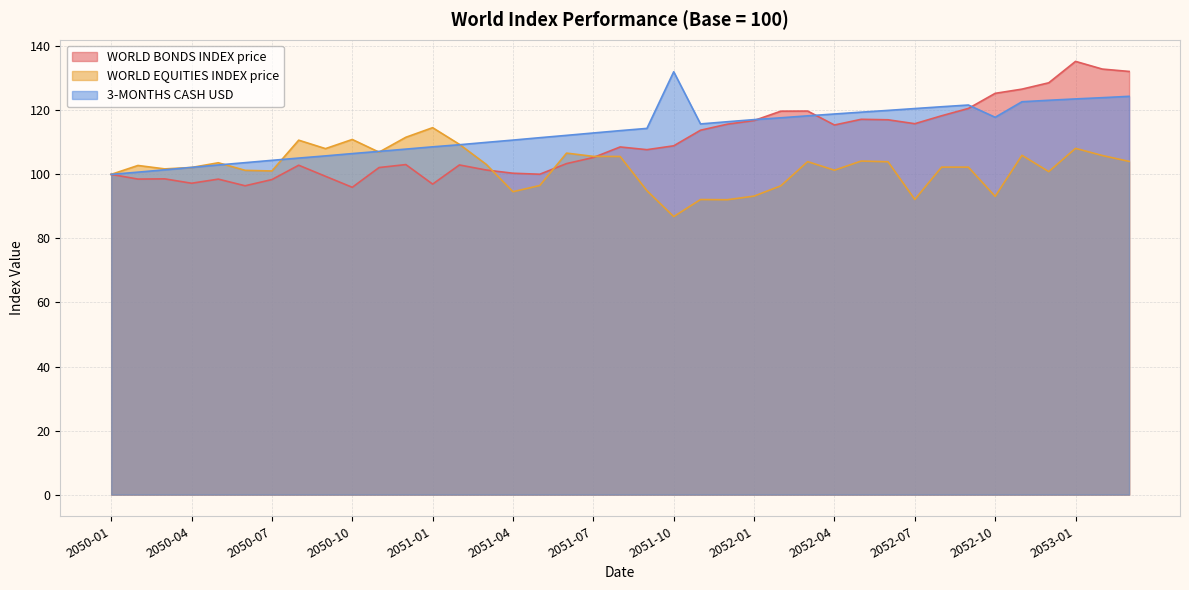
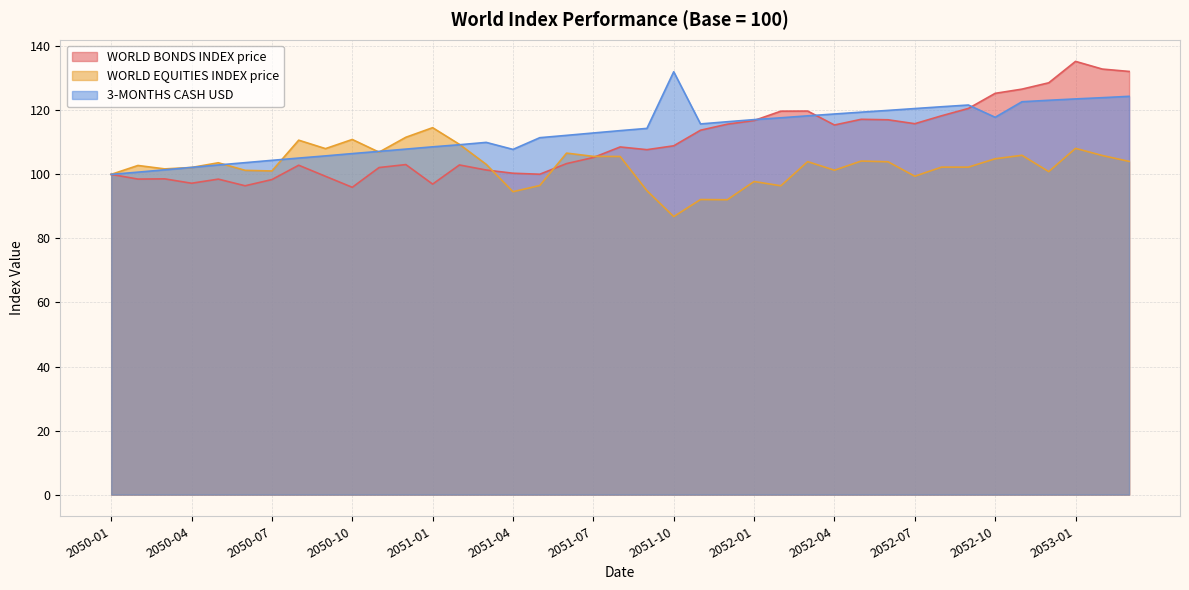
3-MONTHS CASH USD, 2051-04: 111 -> 108
WORLD EQUITIES INDEX price, 2052-01: 93 -> 98
WORLD EQUITIES INDEX price, 2052-07: 92 -> 99
WORLD EQUITIES INDEX price, 2052-10: 93 -> 105
